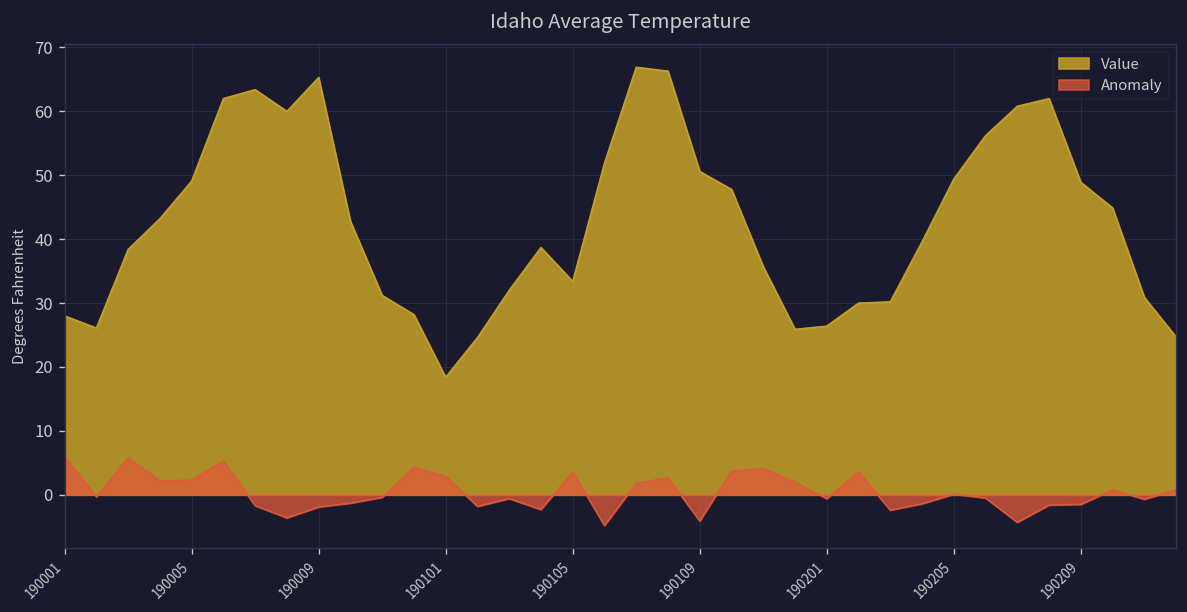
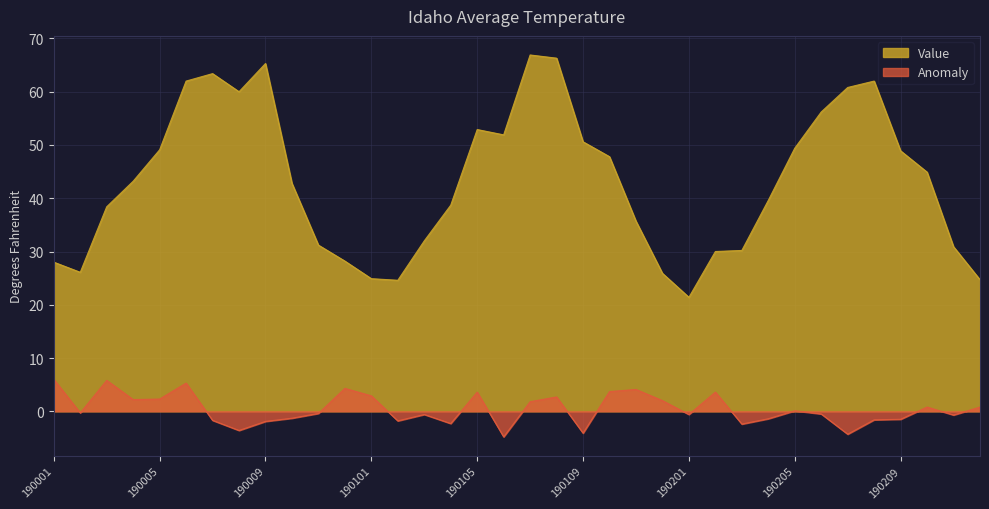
Value, 190101: 18 -> 25
Value, 190105: 33 -> 53
Value, 190201: 26 -> 21
